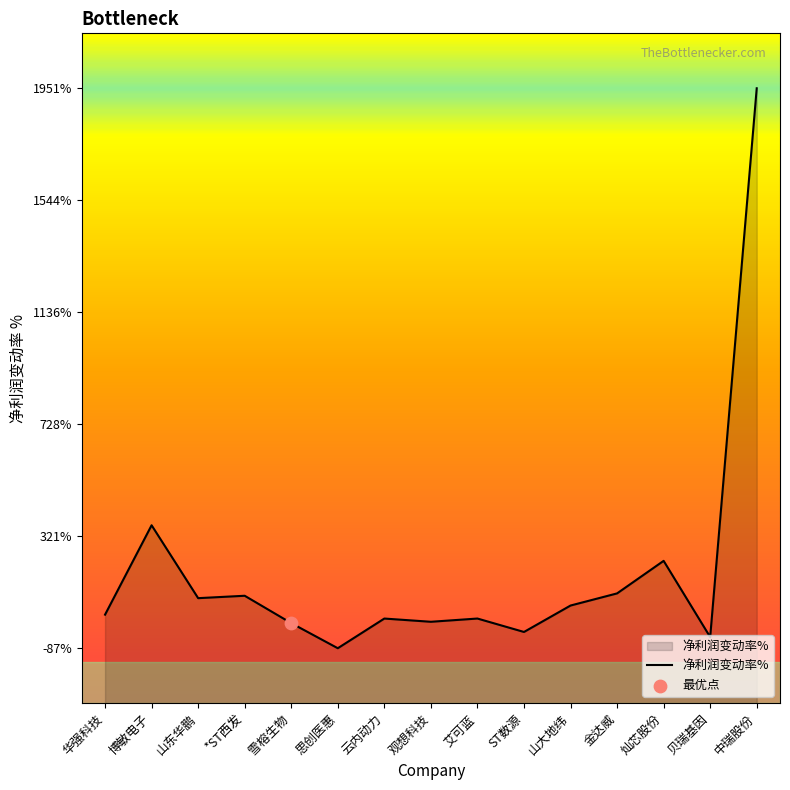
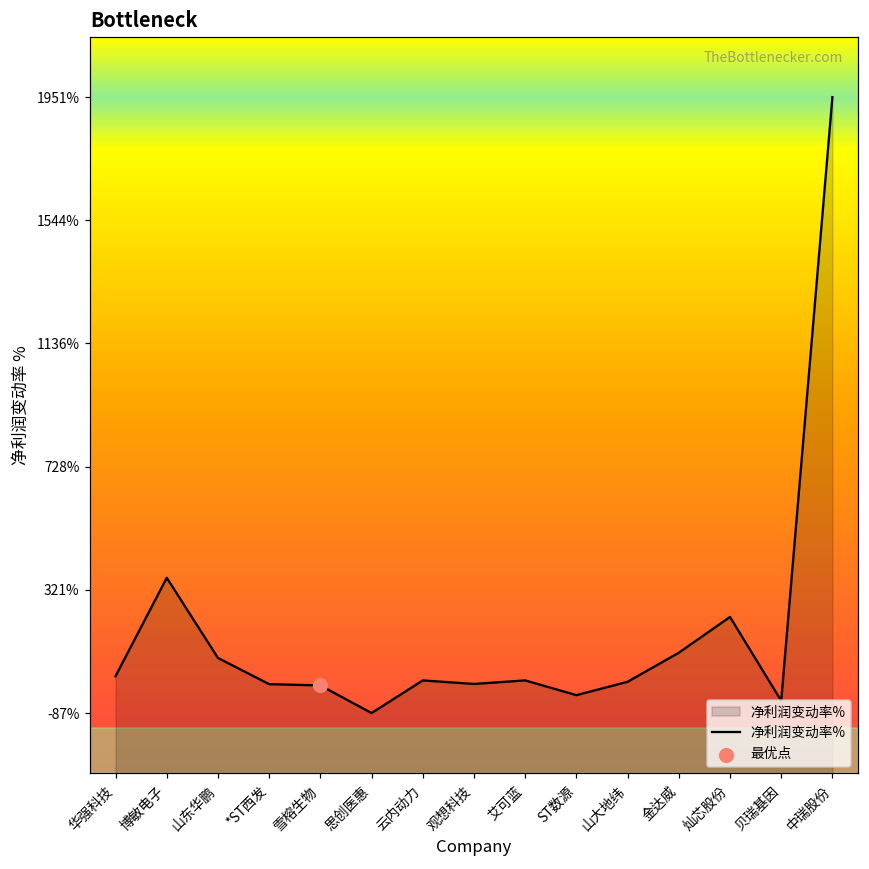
净利润变动率%, *ST西发: 100% -> 10%
净利润变动率%, 山大地纬: 70% -> 20%
